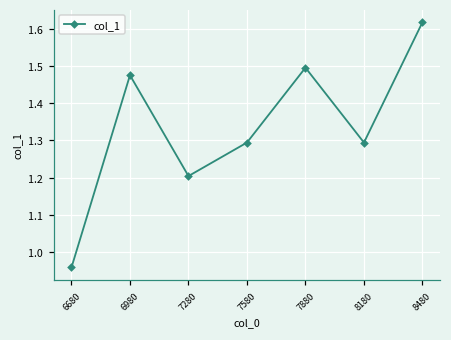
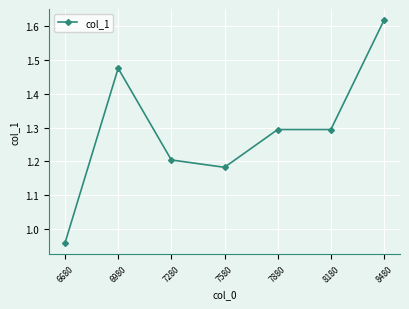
7580: 1.29 -> 1.18
7880: 1.50 -> 1.29
